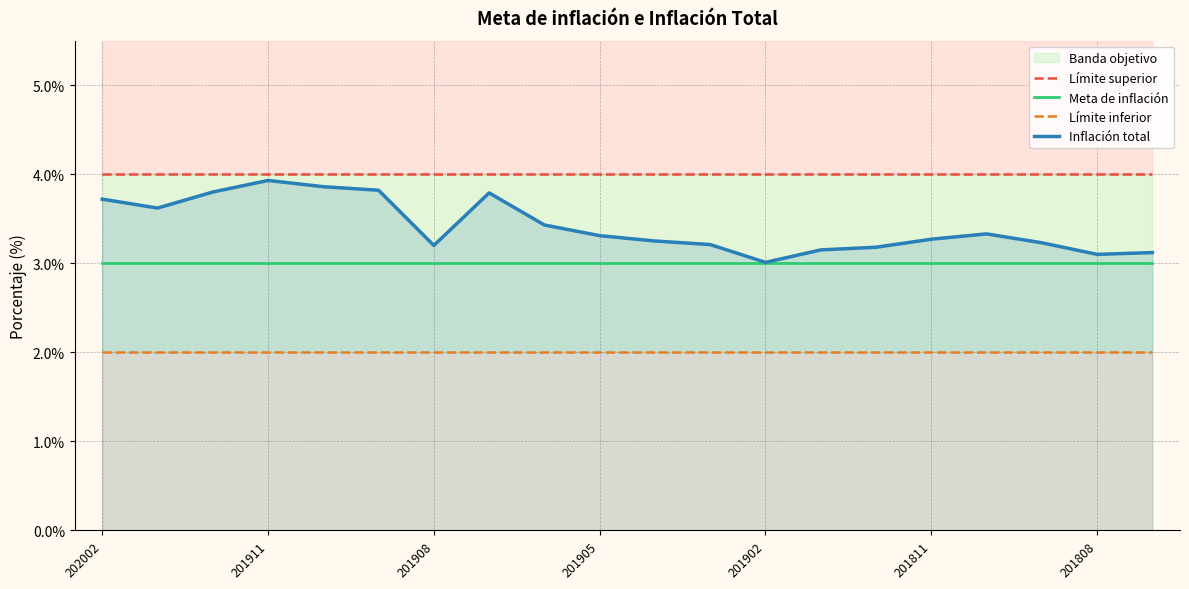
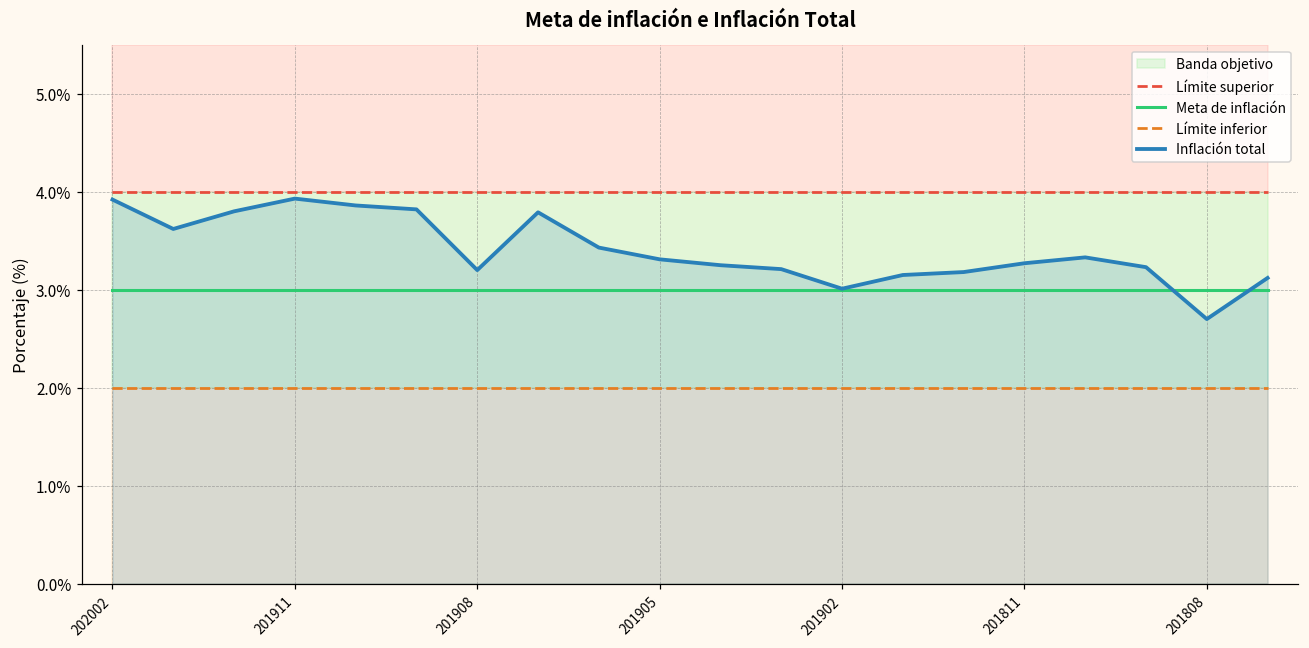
Inflación total, 202002: 3.7% -> 3.9%
Inflación total, 201808: 3.1% -> 2.7%
